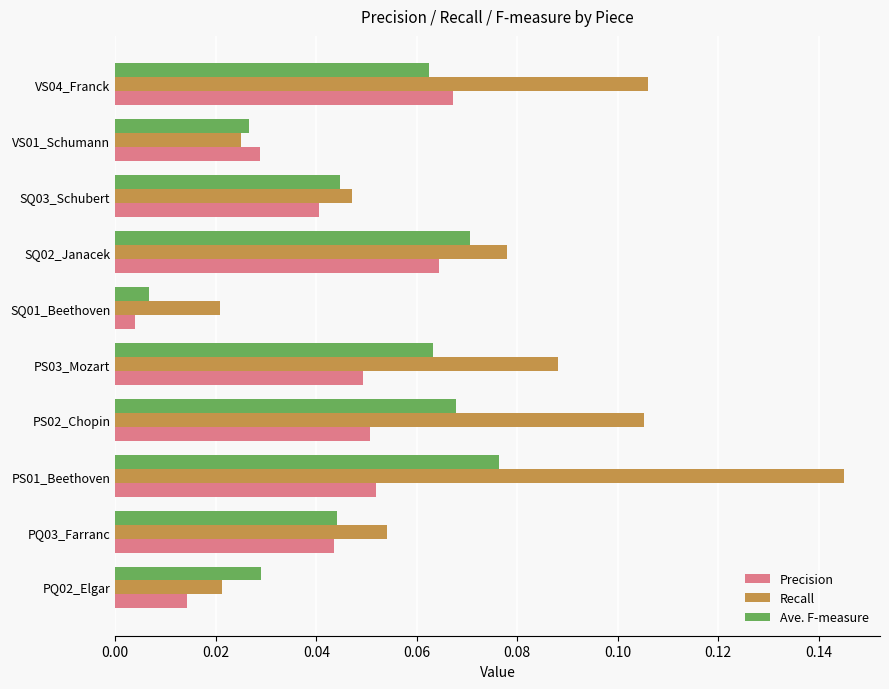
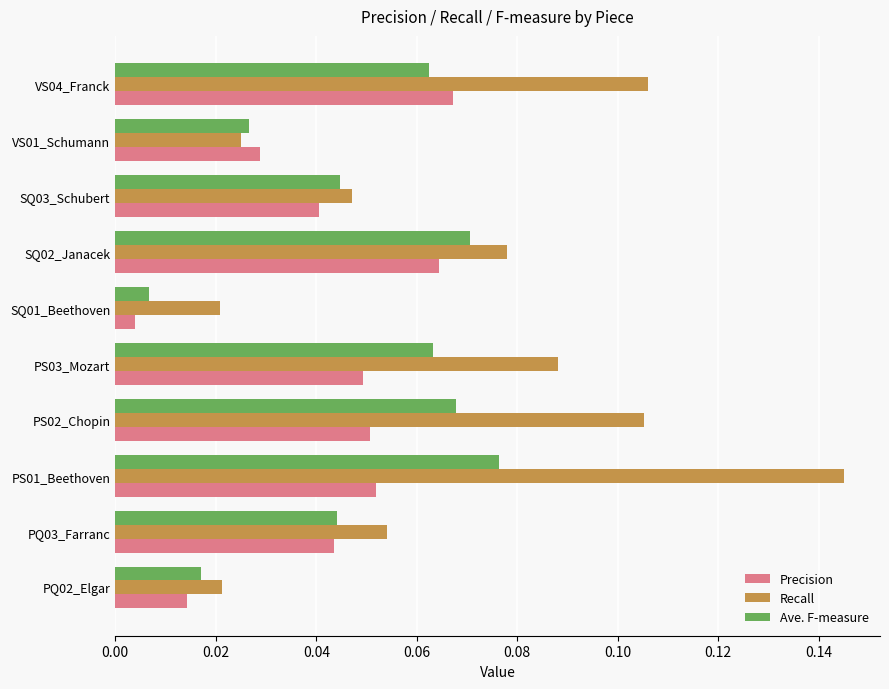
Ave. F-measure, PQ02_Elgar: 0.029 -> 0.017
